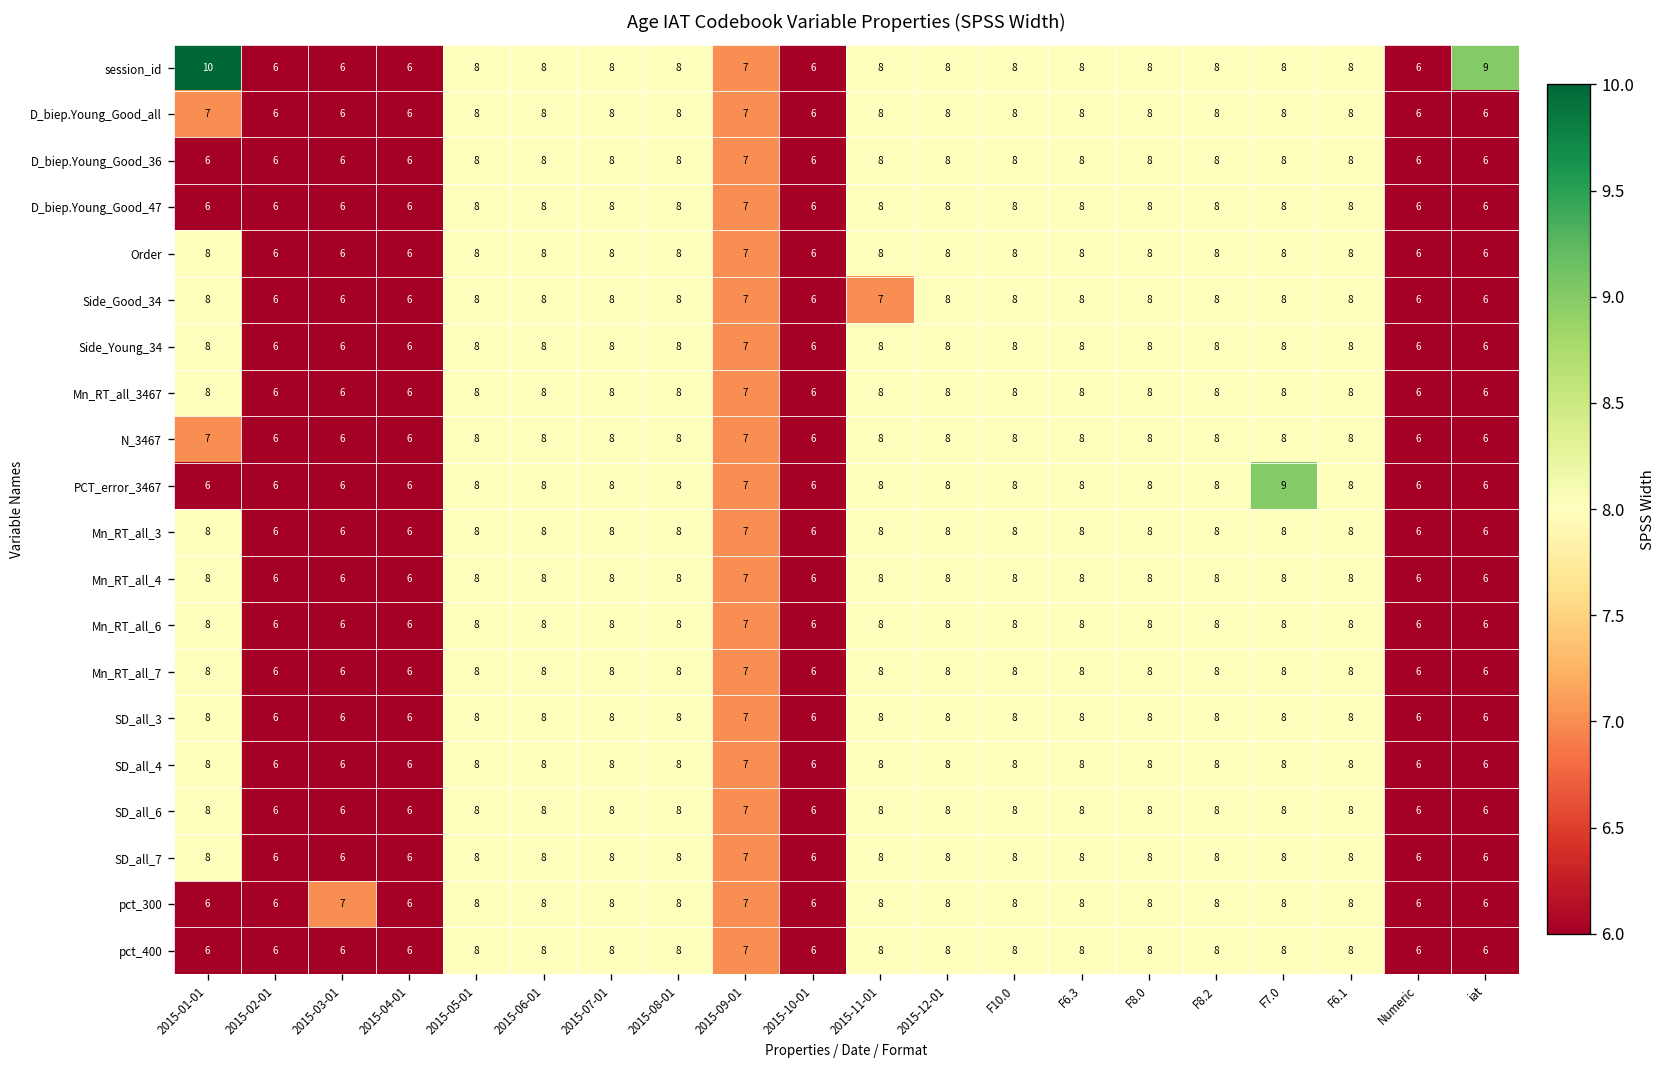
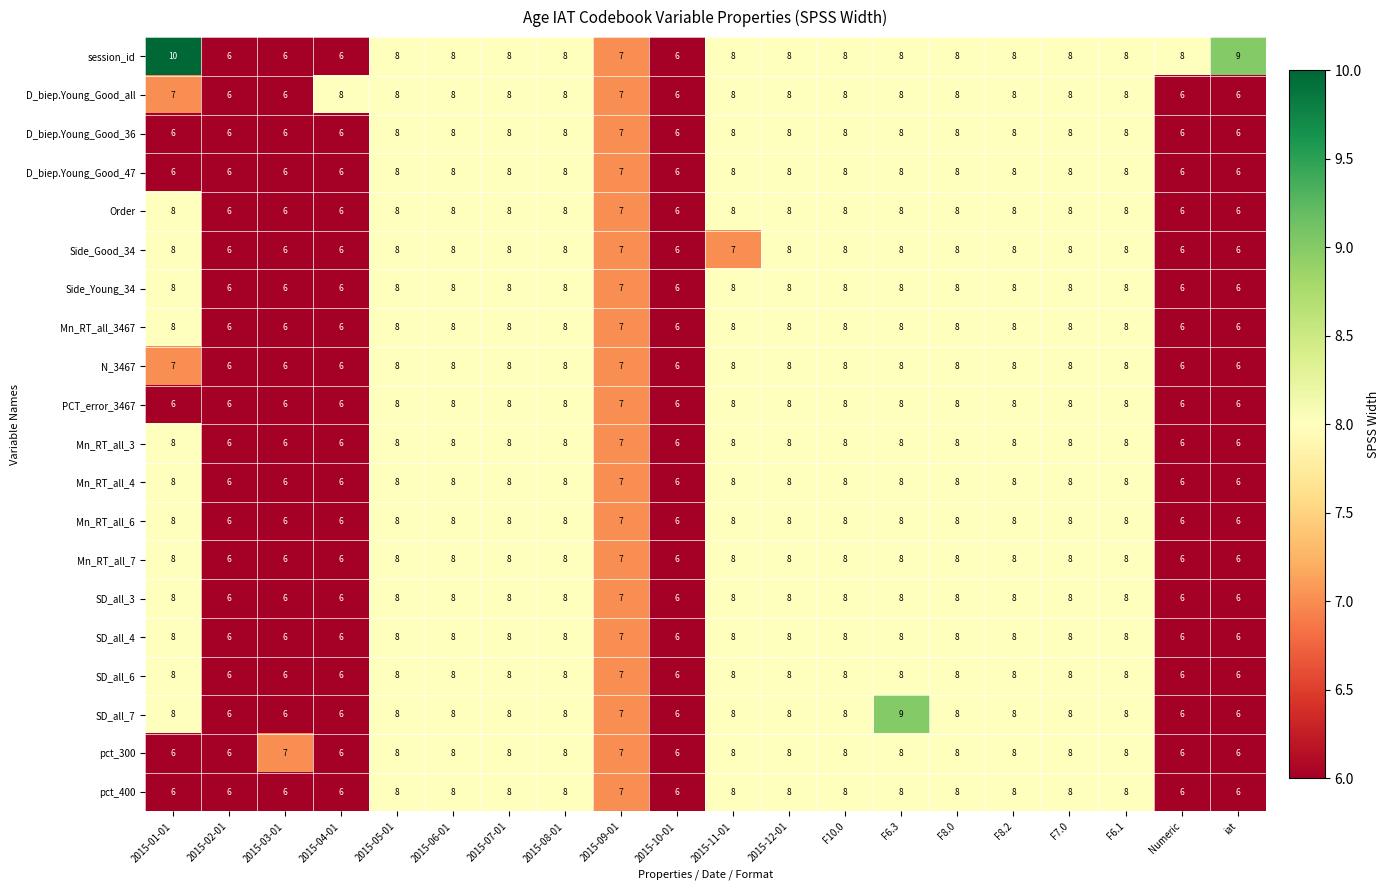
session_id, Numeric: 6 -> 8
D_biep.Young_Good_all, 2015-04-01: 6 -> 8
PCT_error_3467, F7.0: 9 -> 8
SD_all_7, F6.3: 8 -> 9
